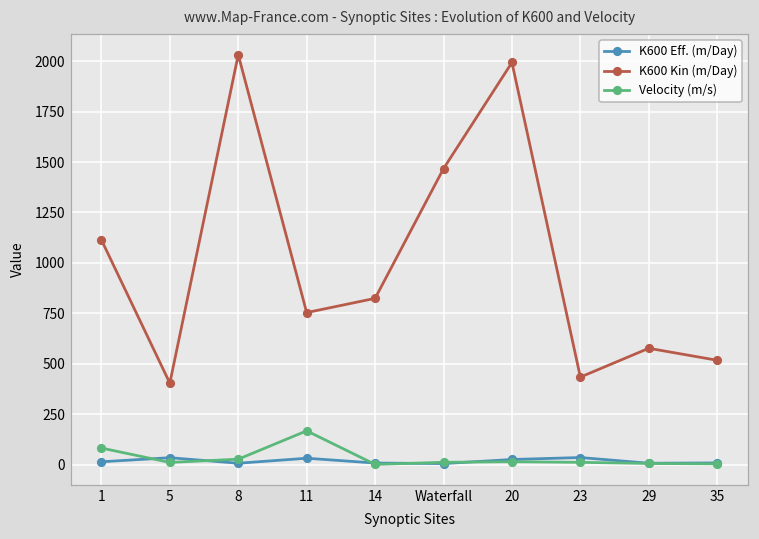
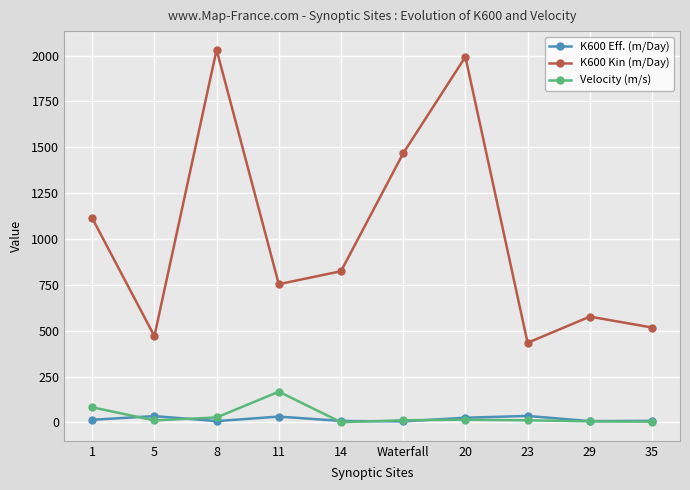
K600 Kin (m/Day), 5: 400 -> 470
